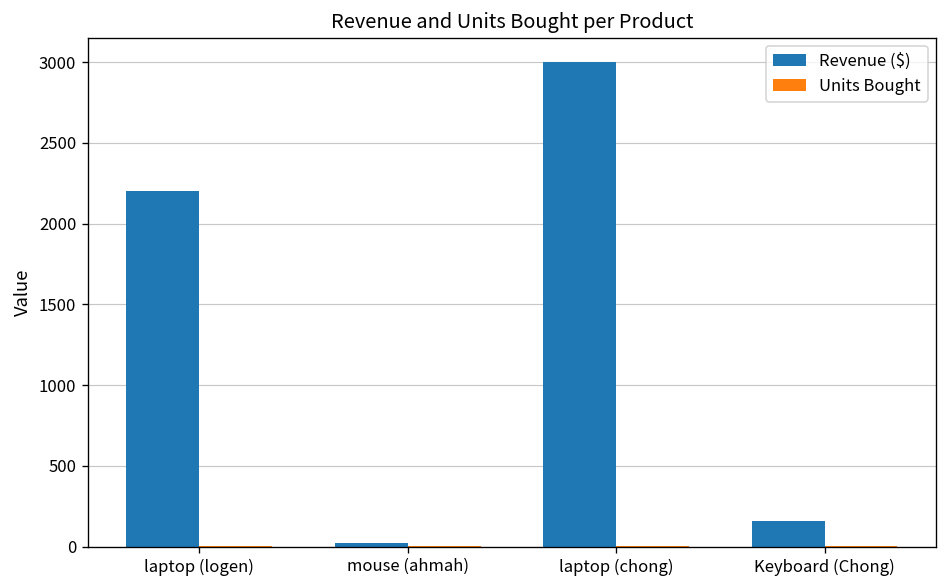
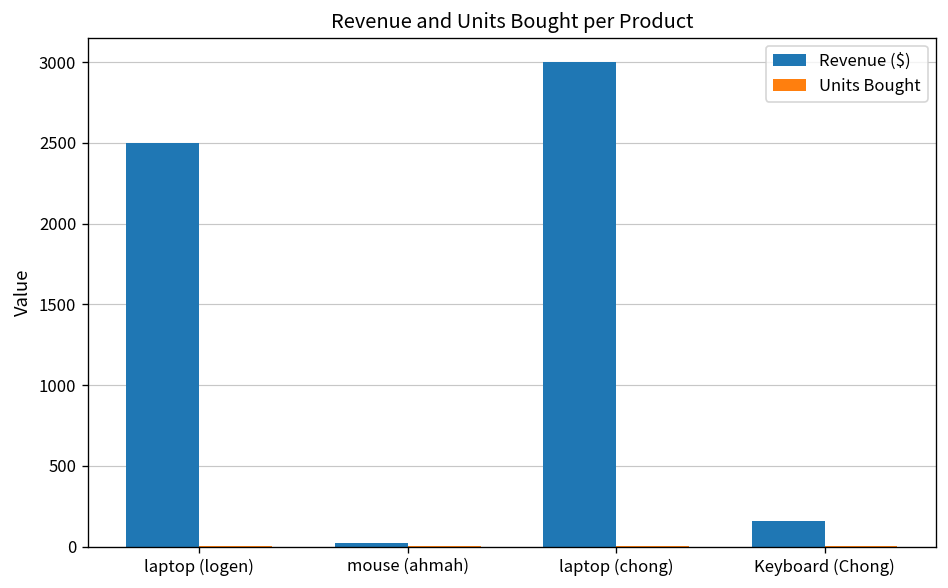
Revenue ($), laptop (logen): 2200 -> 2500
